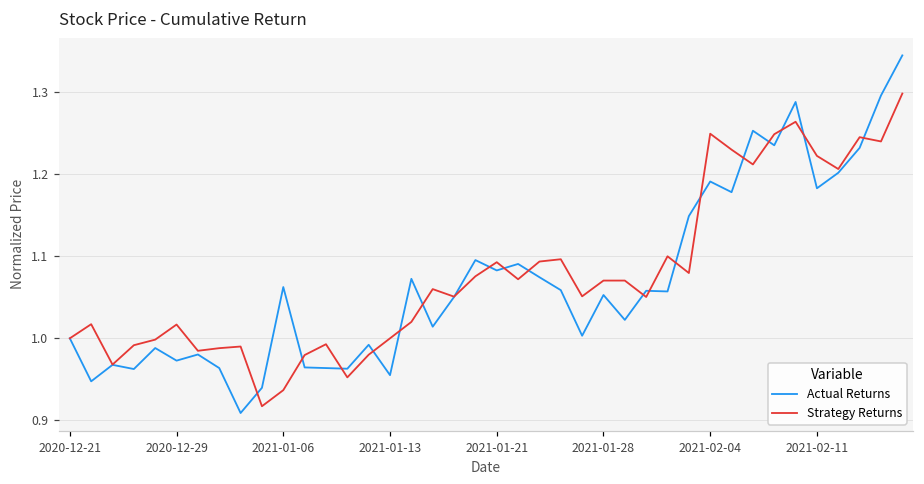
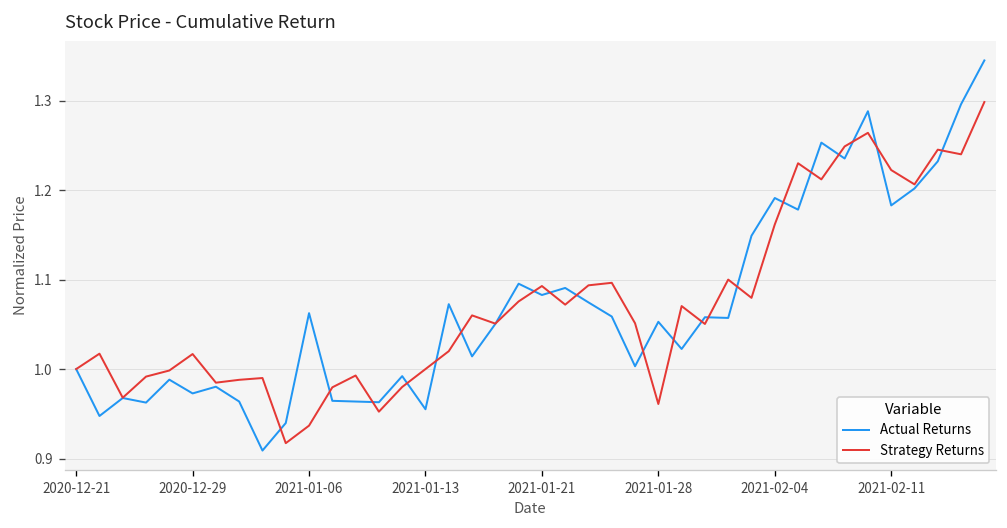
Strategy Returns, 2021-01-28: 1.07 -> 0.96
Strategy Returns, 2021-02-04: 1.25 -> 1.16
